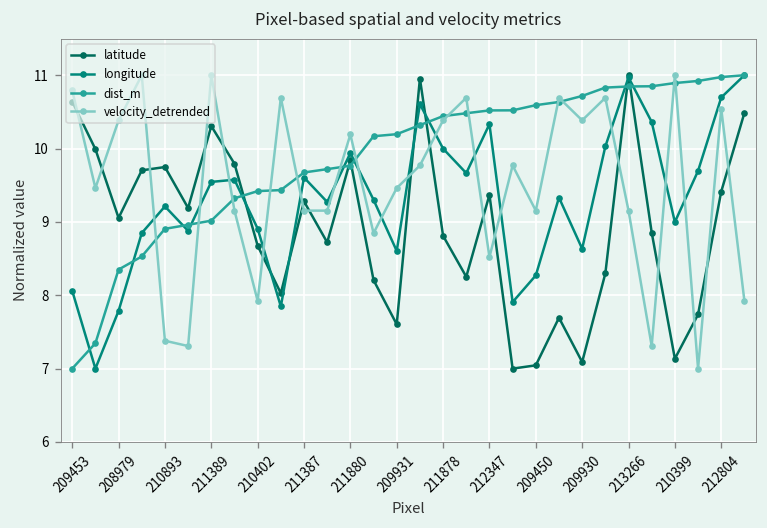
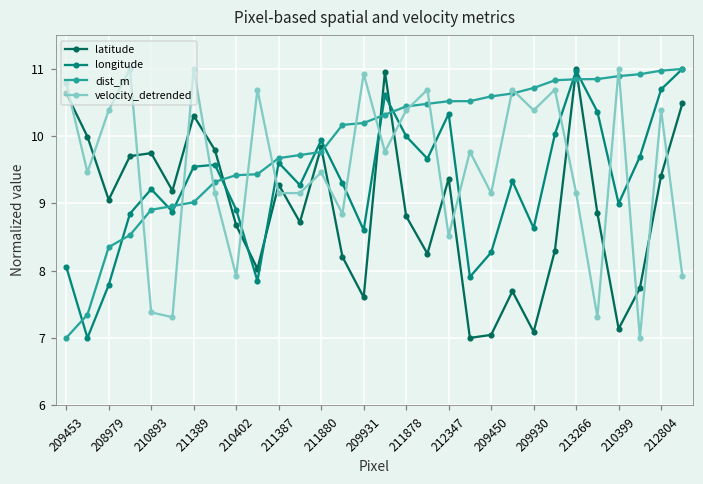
velocity_detrended, 211880: 10.2 -> 9.5
velocity_detrended, 209931: 9.5 -> 10.9
velocity_detrended, 212804: 10.5 -> 10.4
